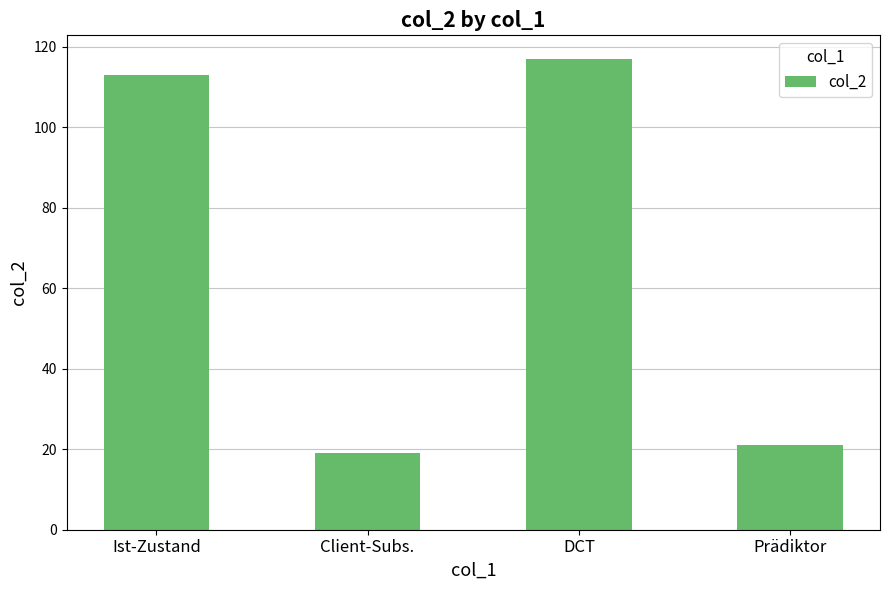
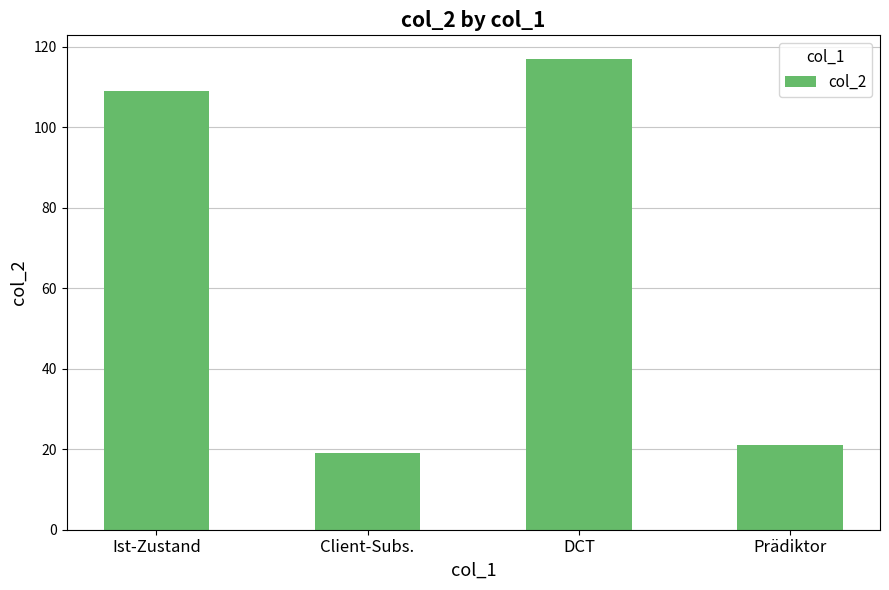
Ist-Zustand: 113 -> 109
